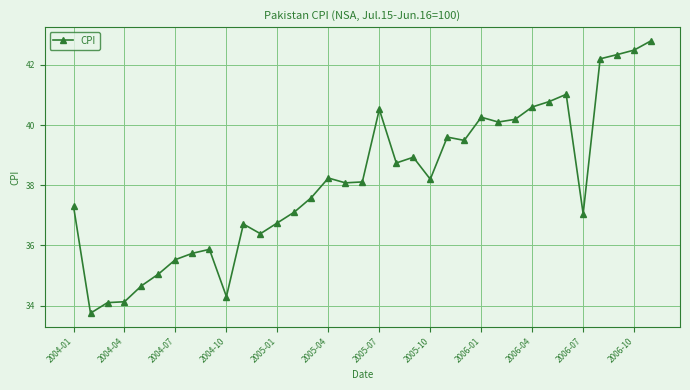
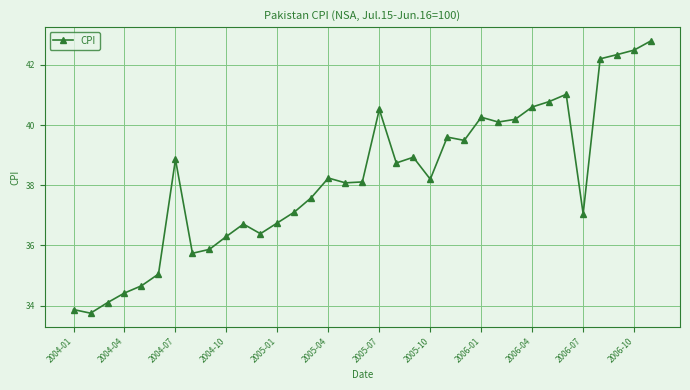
2004-01: 37.3 -> 33.9
2004-04: 34.1 -> 34.4
2004-07: 35.5 -> 38.9
2004-10: 34.3 -> 36.3
